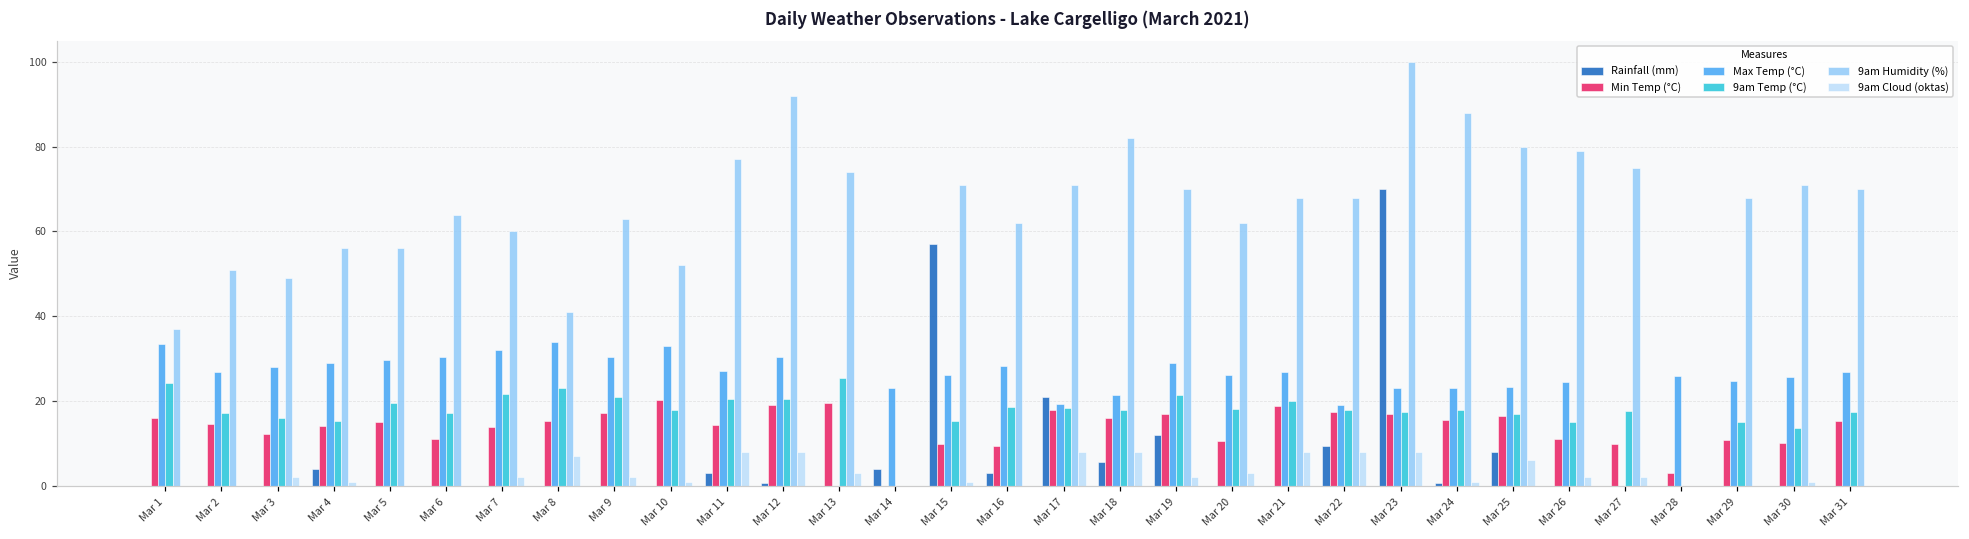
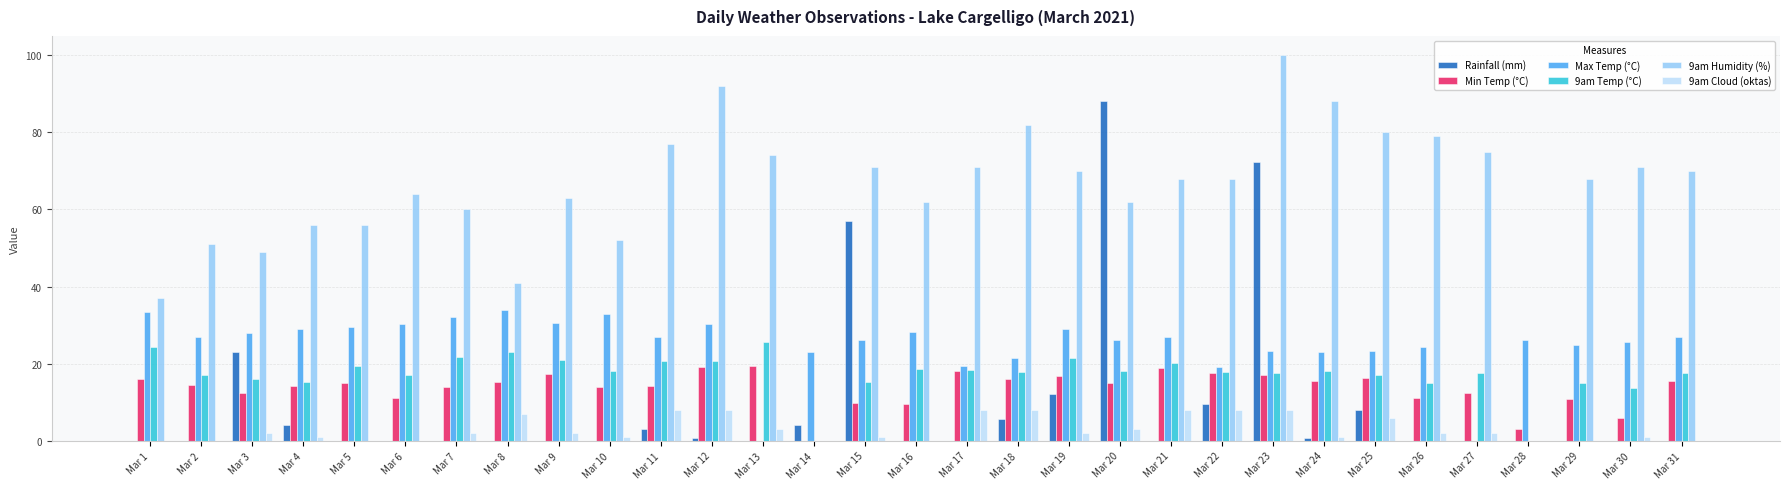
Rainfall (mm), Mar 3: 0 -> 23
Min Temp (°C), Mar 10: 20 -> 14
Rainfall (mm), Mar 16: 3 -> 0
Rainfall (mm), Mar 17: 21 -> 0
Rainfall (mm), Mar 20: 0 -> 88
Min Temp (°C), Mar 20: 11 -> 15
Rainfall (mm), Mar 23: 70 -> 72
Min Temp (°C), Mar 27: 10 -> 12
Min Temp (°C), Mar 30: 10 -> 6
